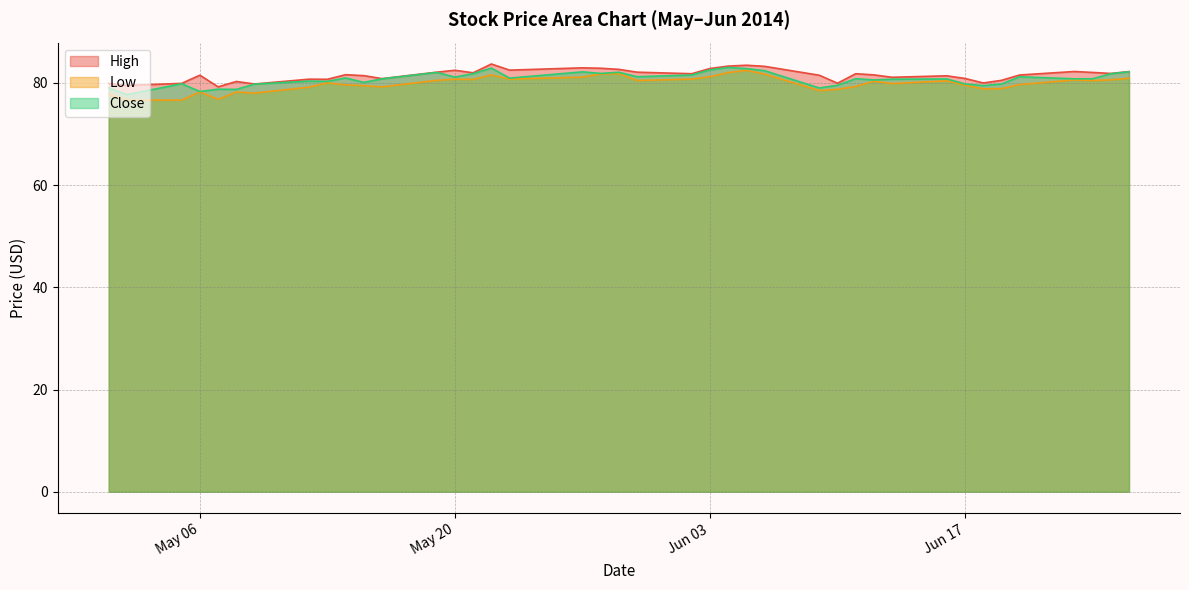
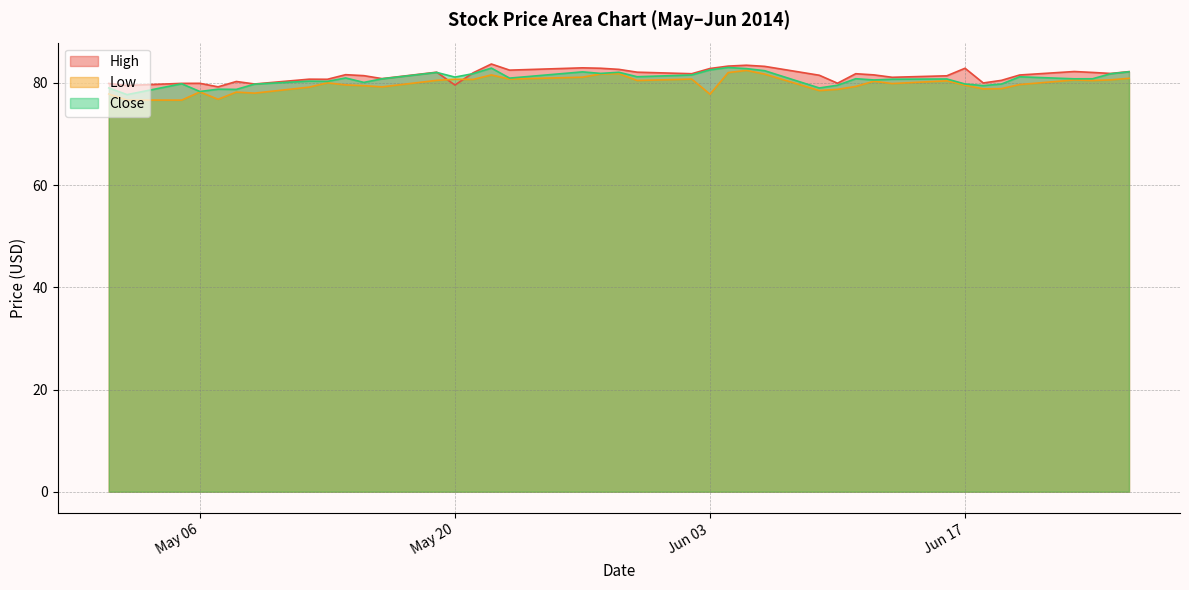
High, May 06: 82 -> 80
High, May 20: 82 -> 80
Low, Jun 03: 81 -> 78
High, Jun 17: 81 -> 83
